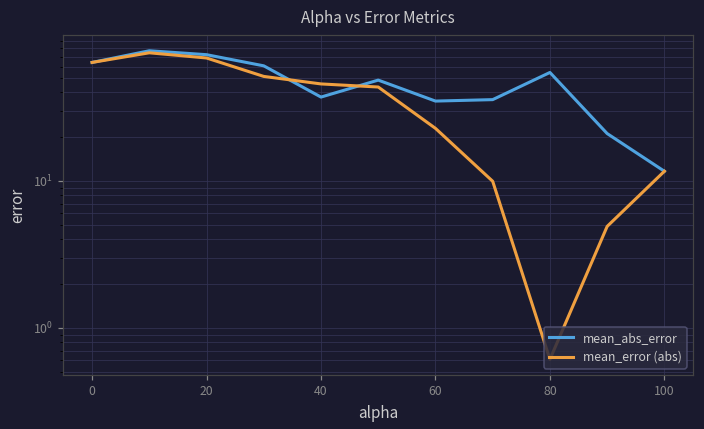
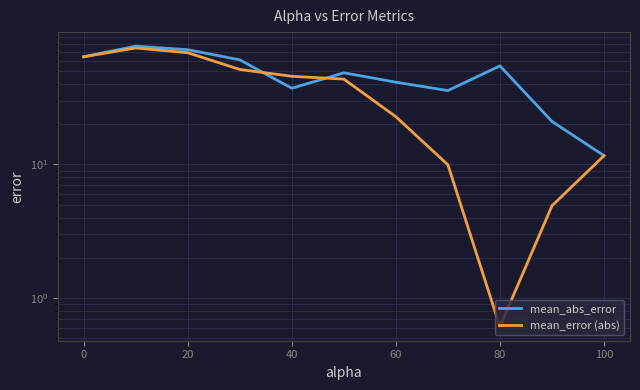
mean_abs_error, 60: 35 -> 41
